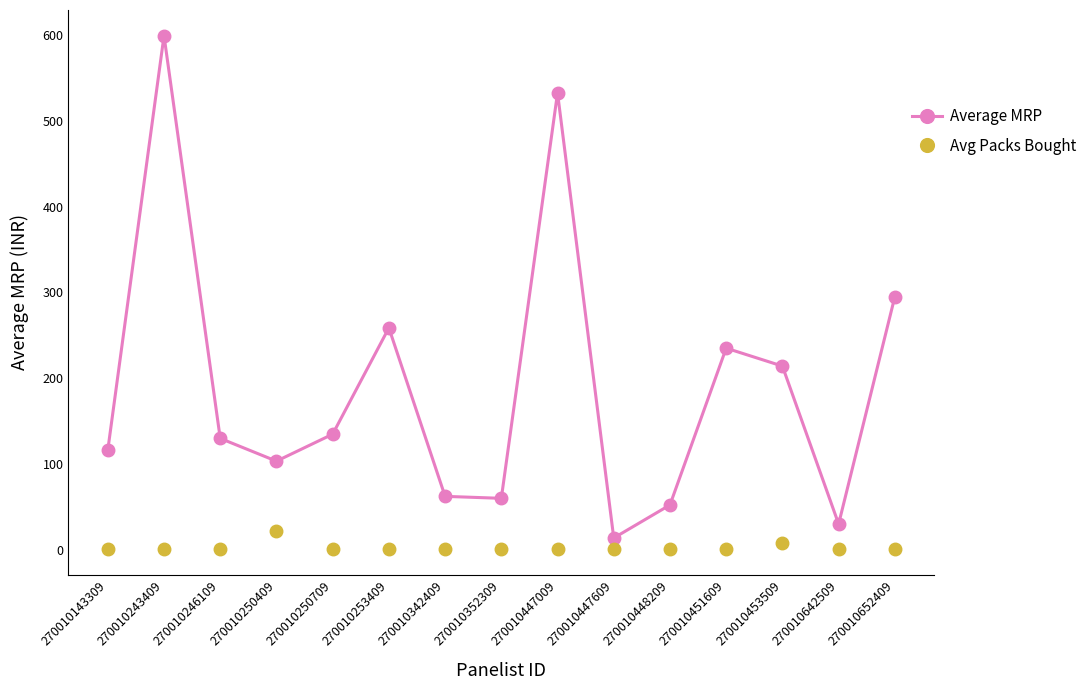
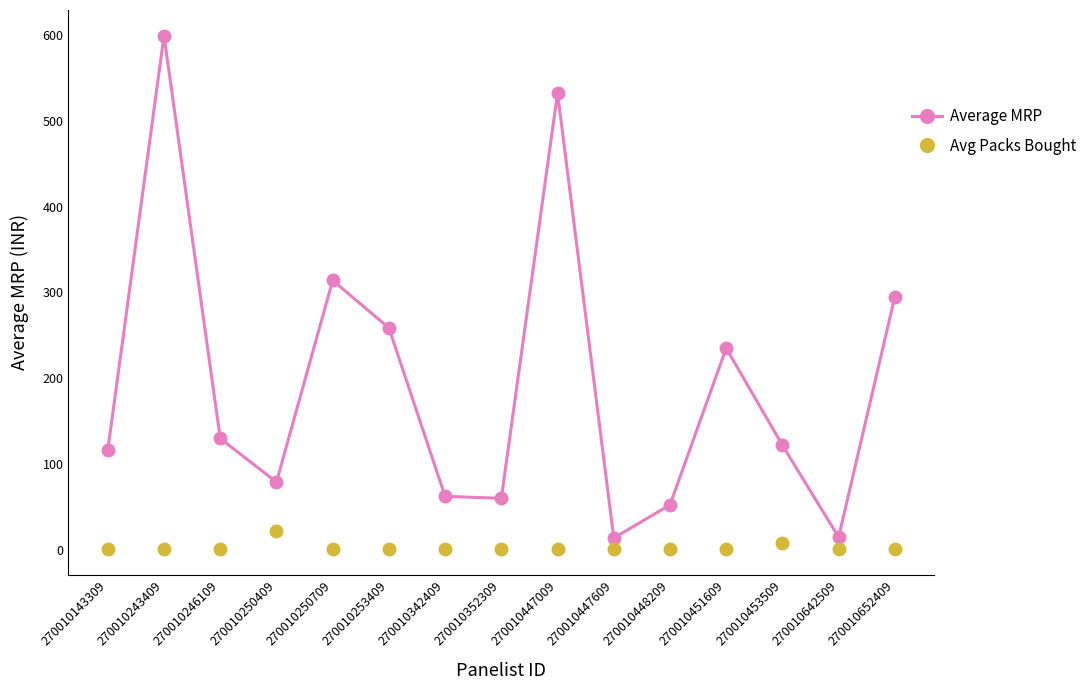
Average MRP, 270010250409: 100 -> 80
Average MRP, 270010250709: 130 -> 310
Average MRP, 270010453509: 210 -> 120
Average MRP, 270010642509: 30 -> 20
